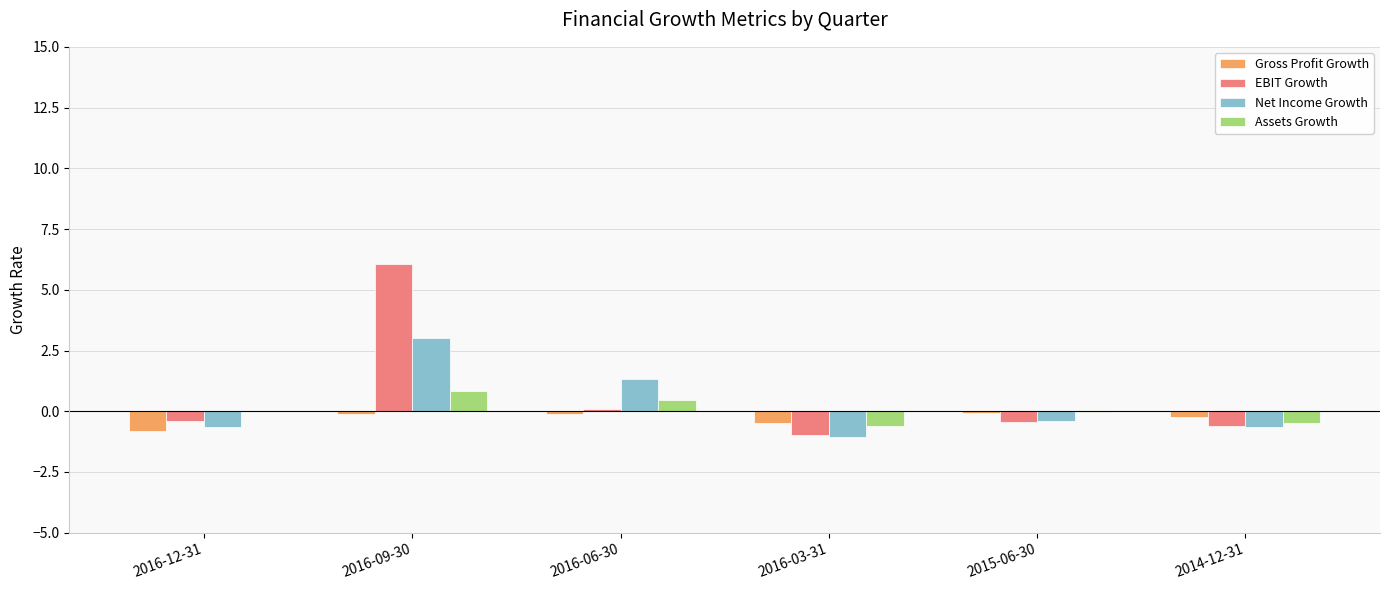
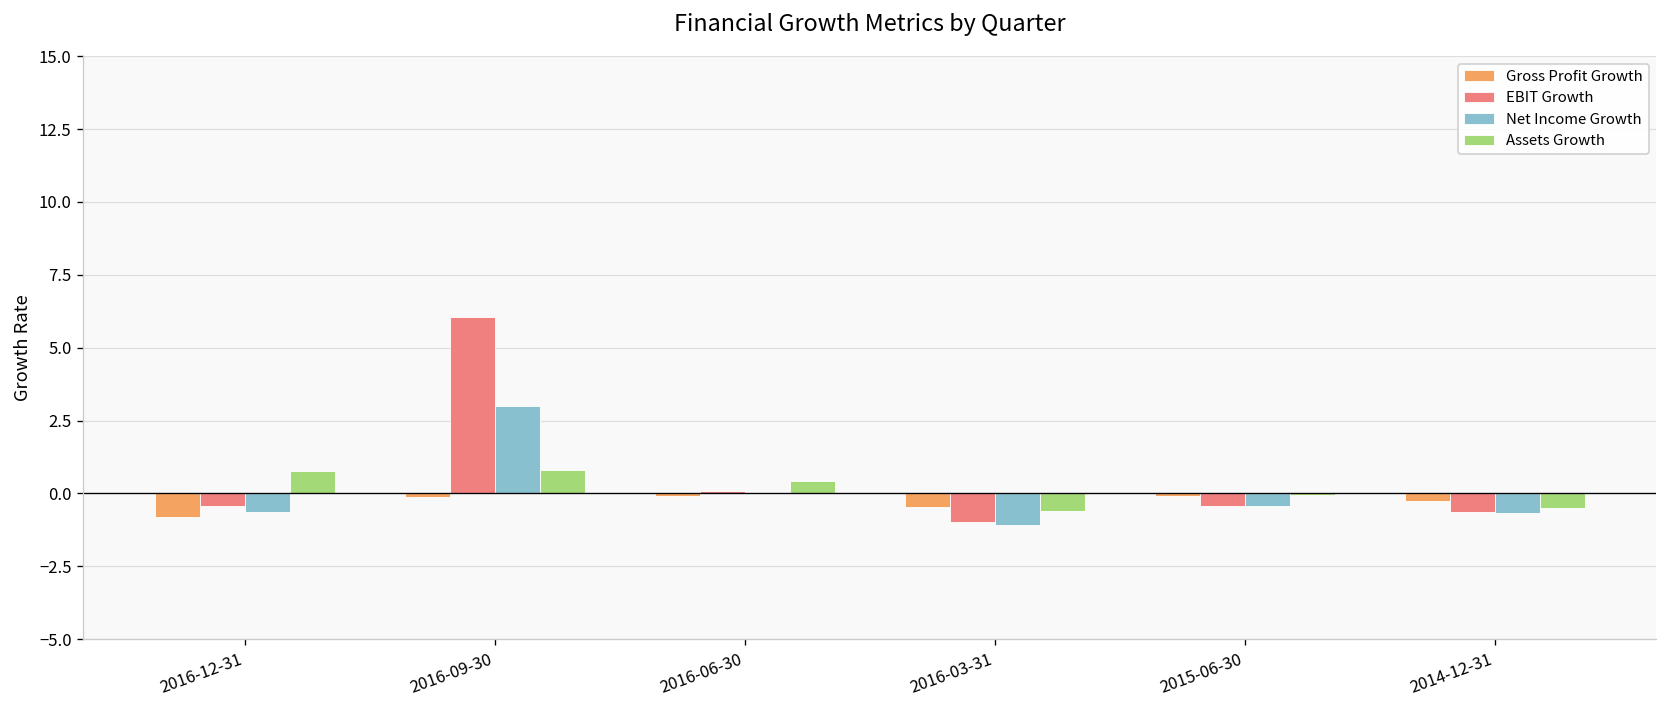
Assets Growth, 2016-12-31: 0.0 -> 0.8
Net Income Growth, 2016-06-30: 1.3 -> 0.1
